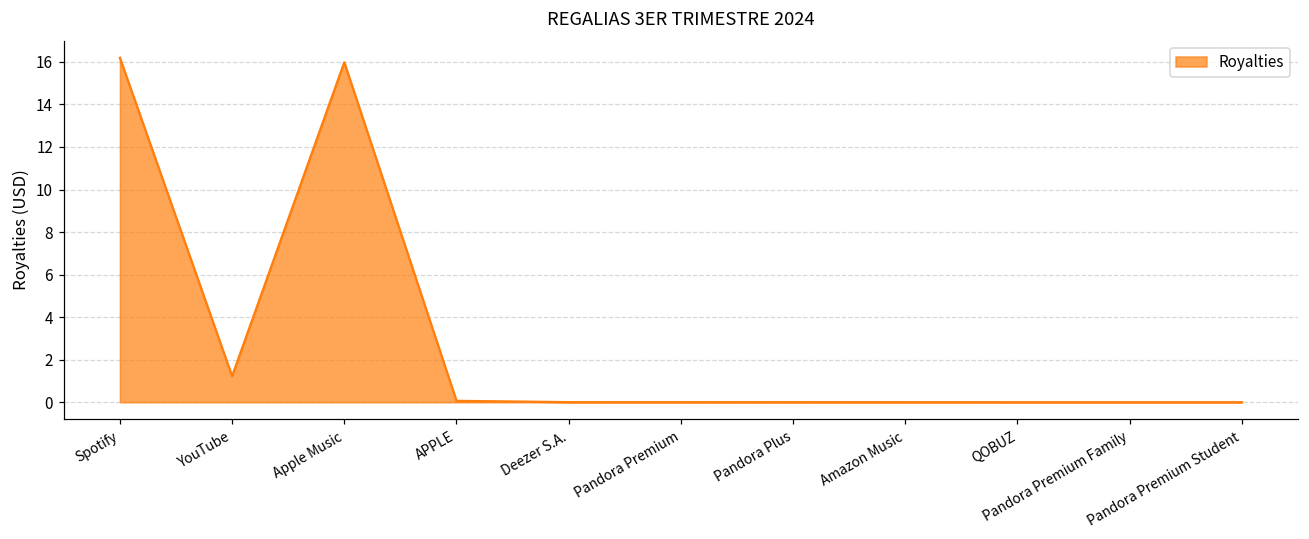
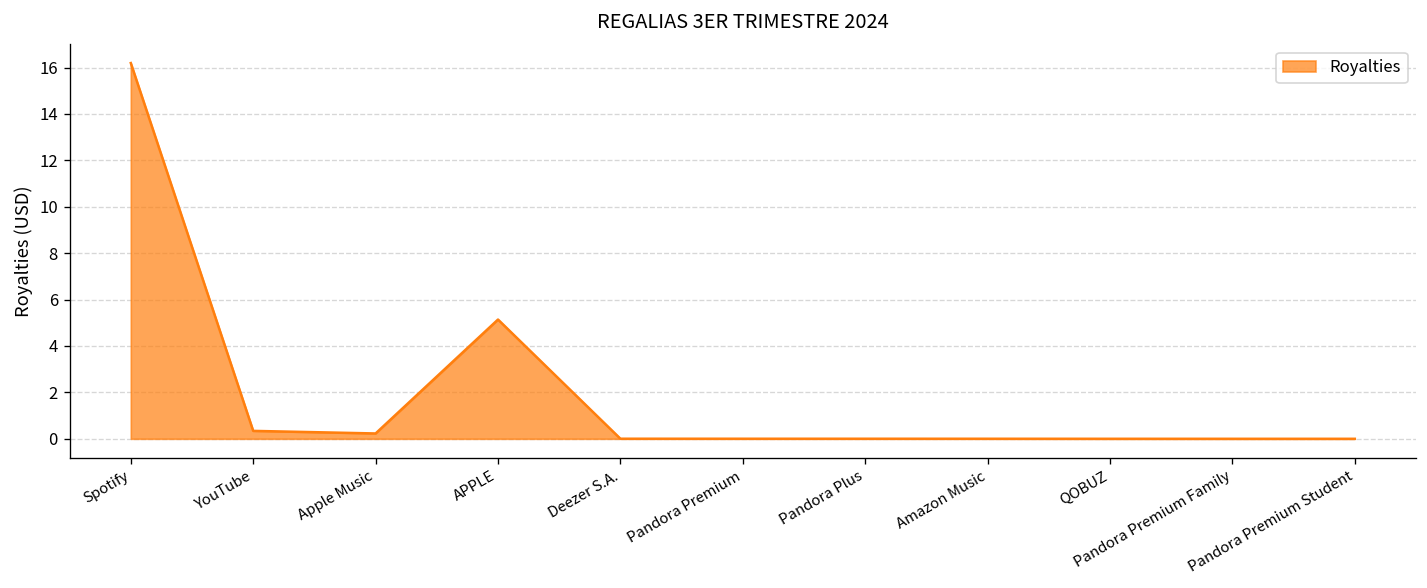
YouTube: 1.2 -> 0.3
Apple Music: 16.0 -> 0.2
APPLE: 0.1 -> 5.1
